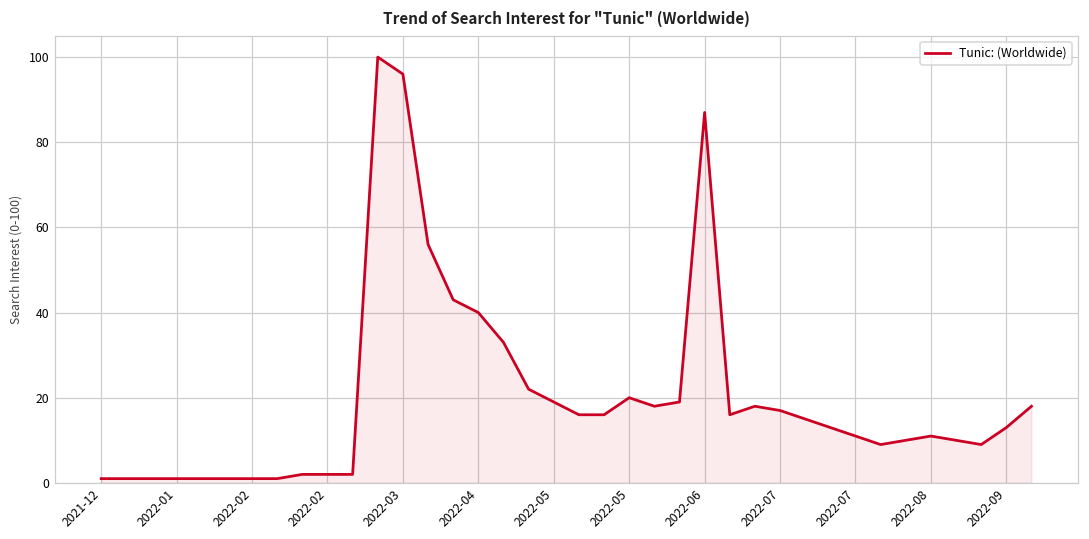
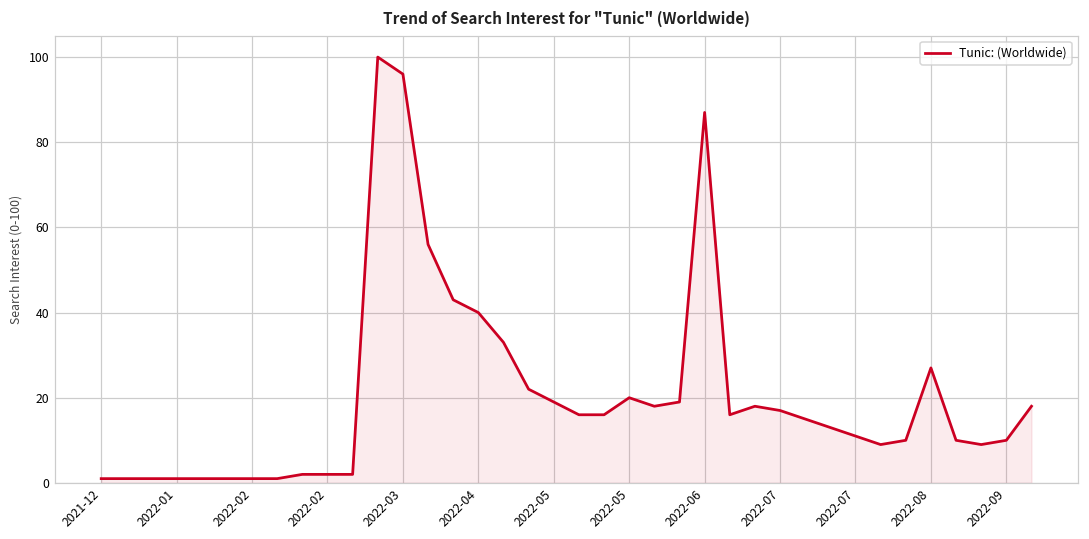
2022-08: 11 -> 27
2022-09: 13 -> 10
